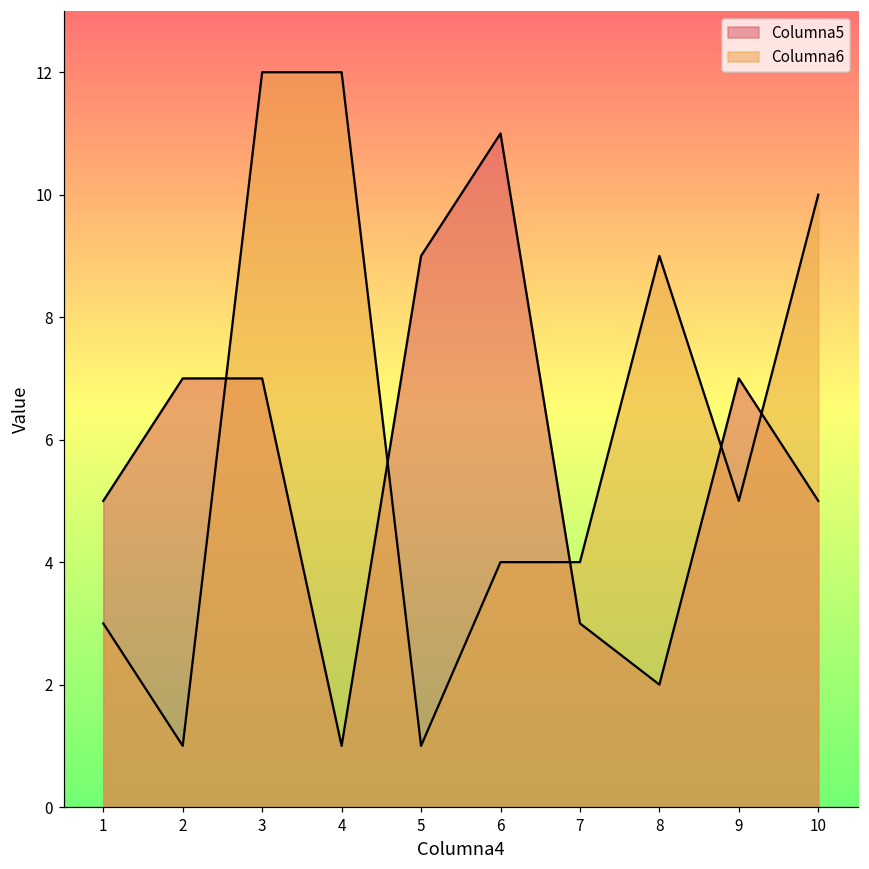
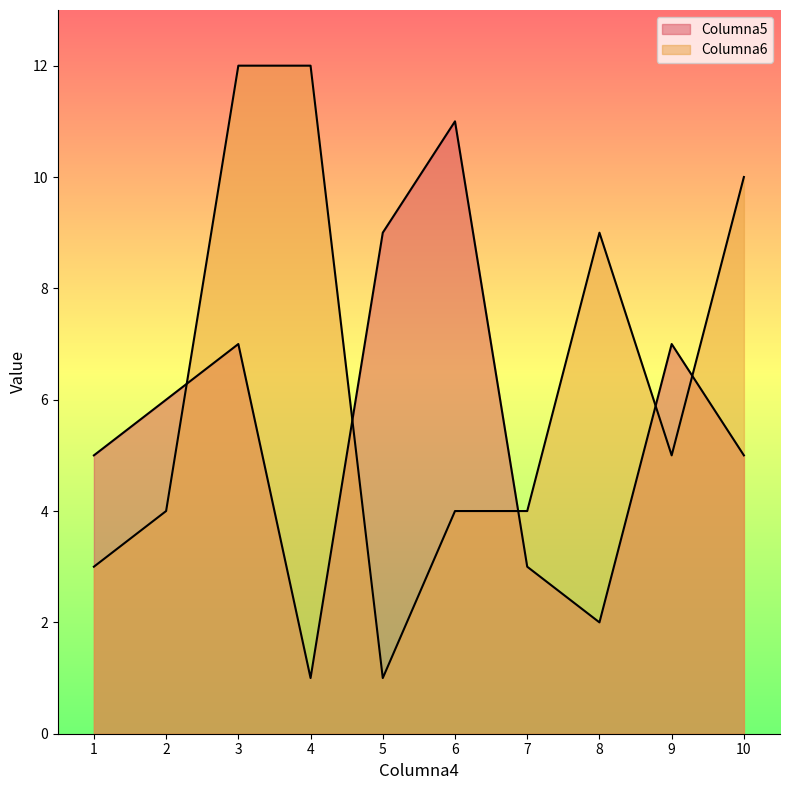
Columna5, 2: 7 -> 6
Columna6, 2: 1 -> 4
